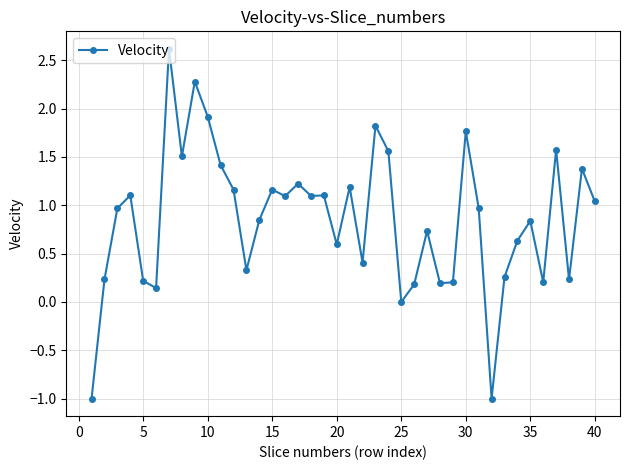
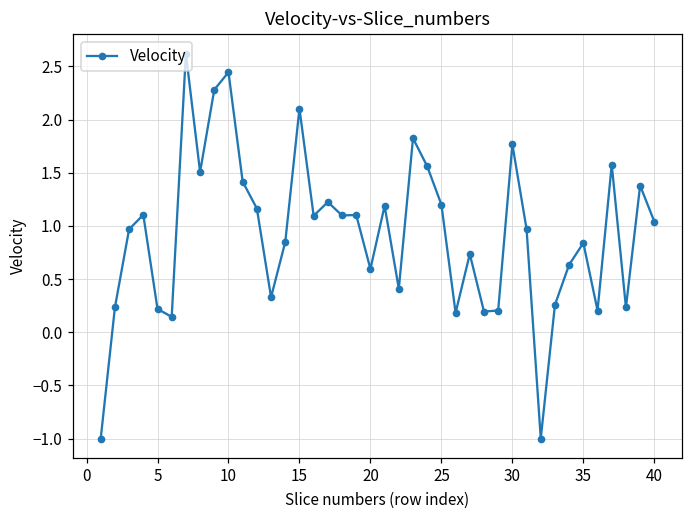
10: 1.9 -> 2.4
15: 1.2 -> 2.1
25: 0.0 -> 1.2
